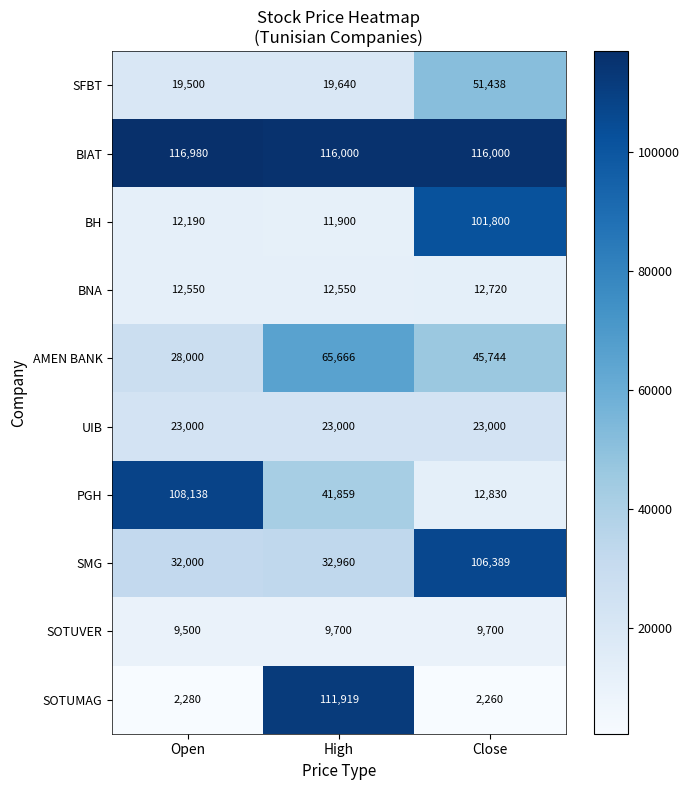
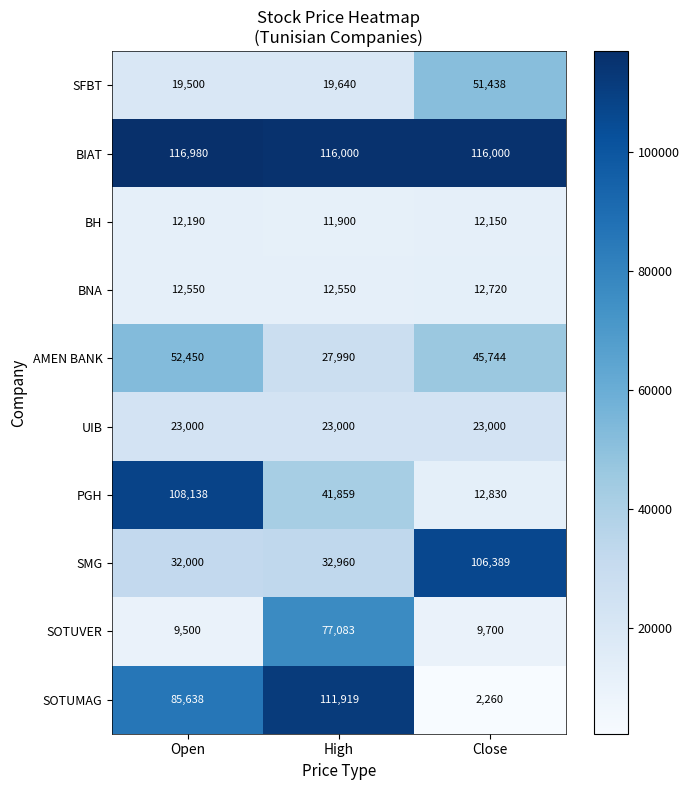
BH, Close: 101,800 -> 12,150
AMEN BANK, Open: 28,000 -> 52,450
AMEN BANK, High: 65,666 -> 27,990
SOTUVER, High: 9,700 -> 77,083
SOTUMAG, Open: 2,280 -> 85,638
